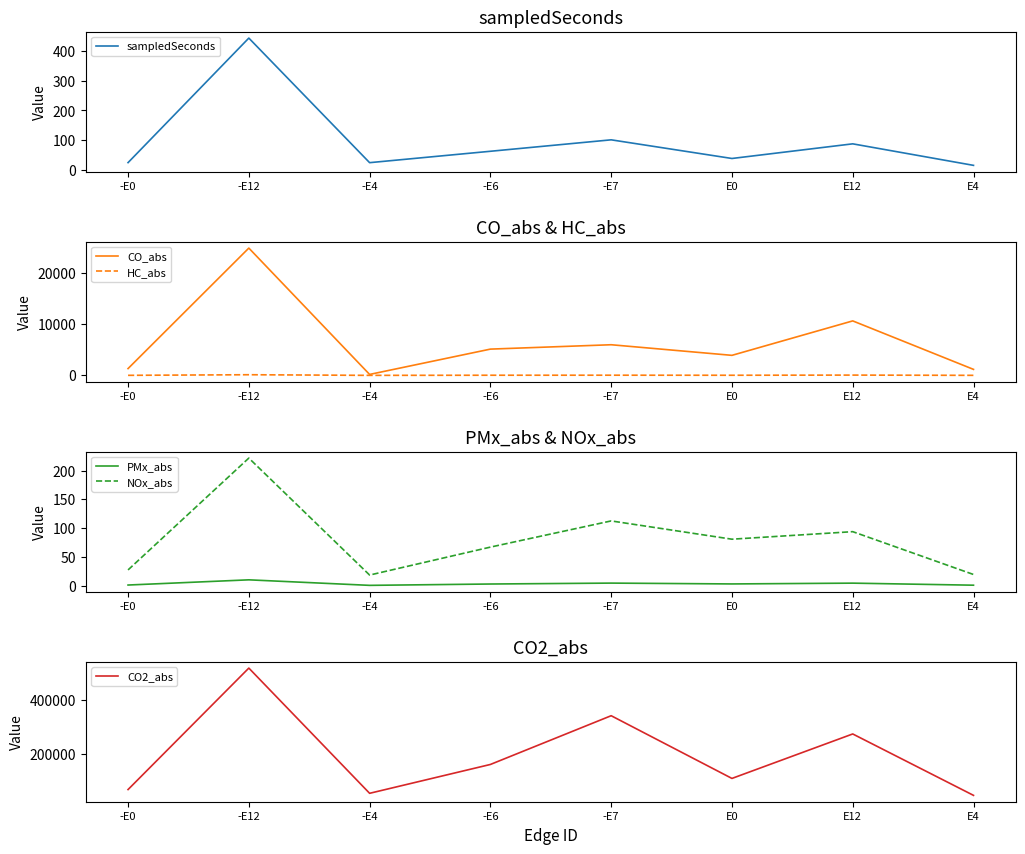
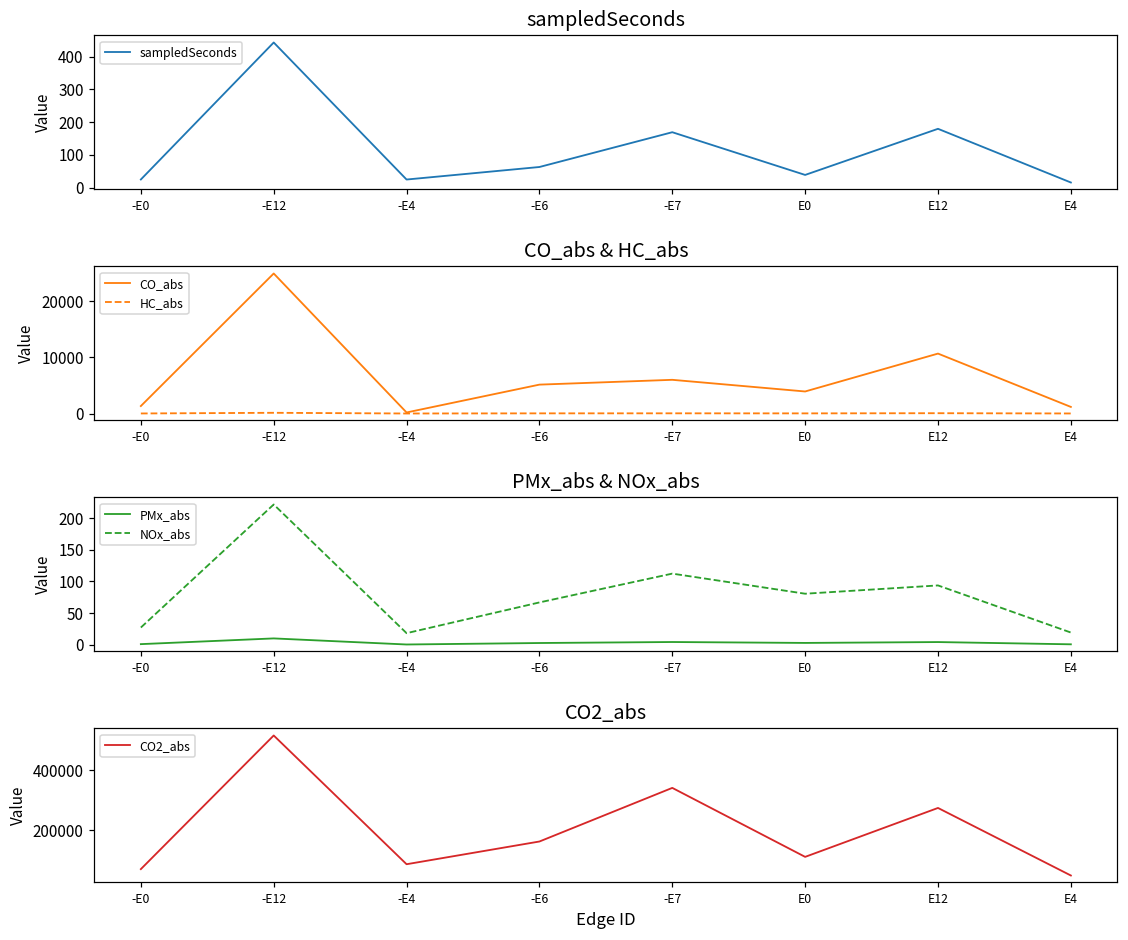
sampledSeconds, -E7: 100 -> 170
sampledSeconds, E12: 90 -> 180
CO2_abs, -E4: 60000 -> 90000
